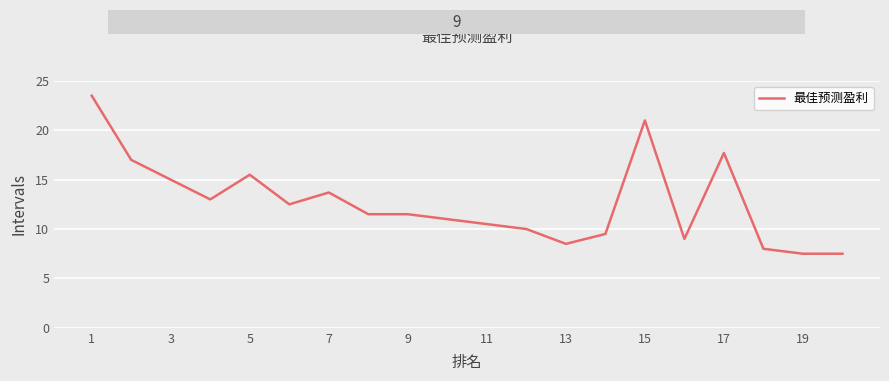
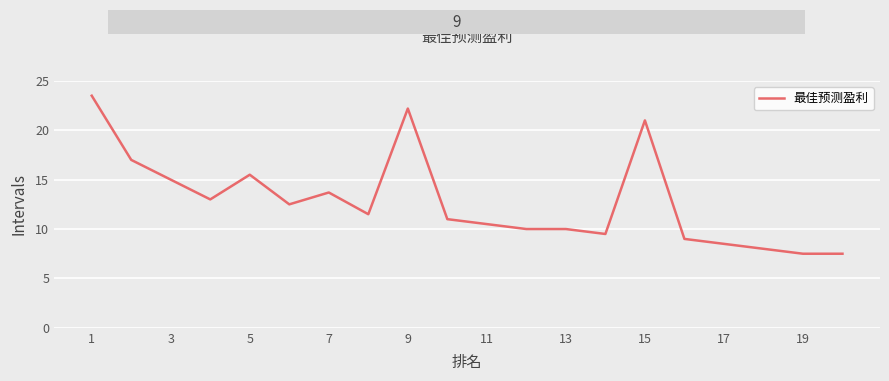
9: 12 -> 22
13: 9 -> 10
17: 18 -> 9
